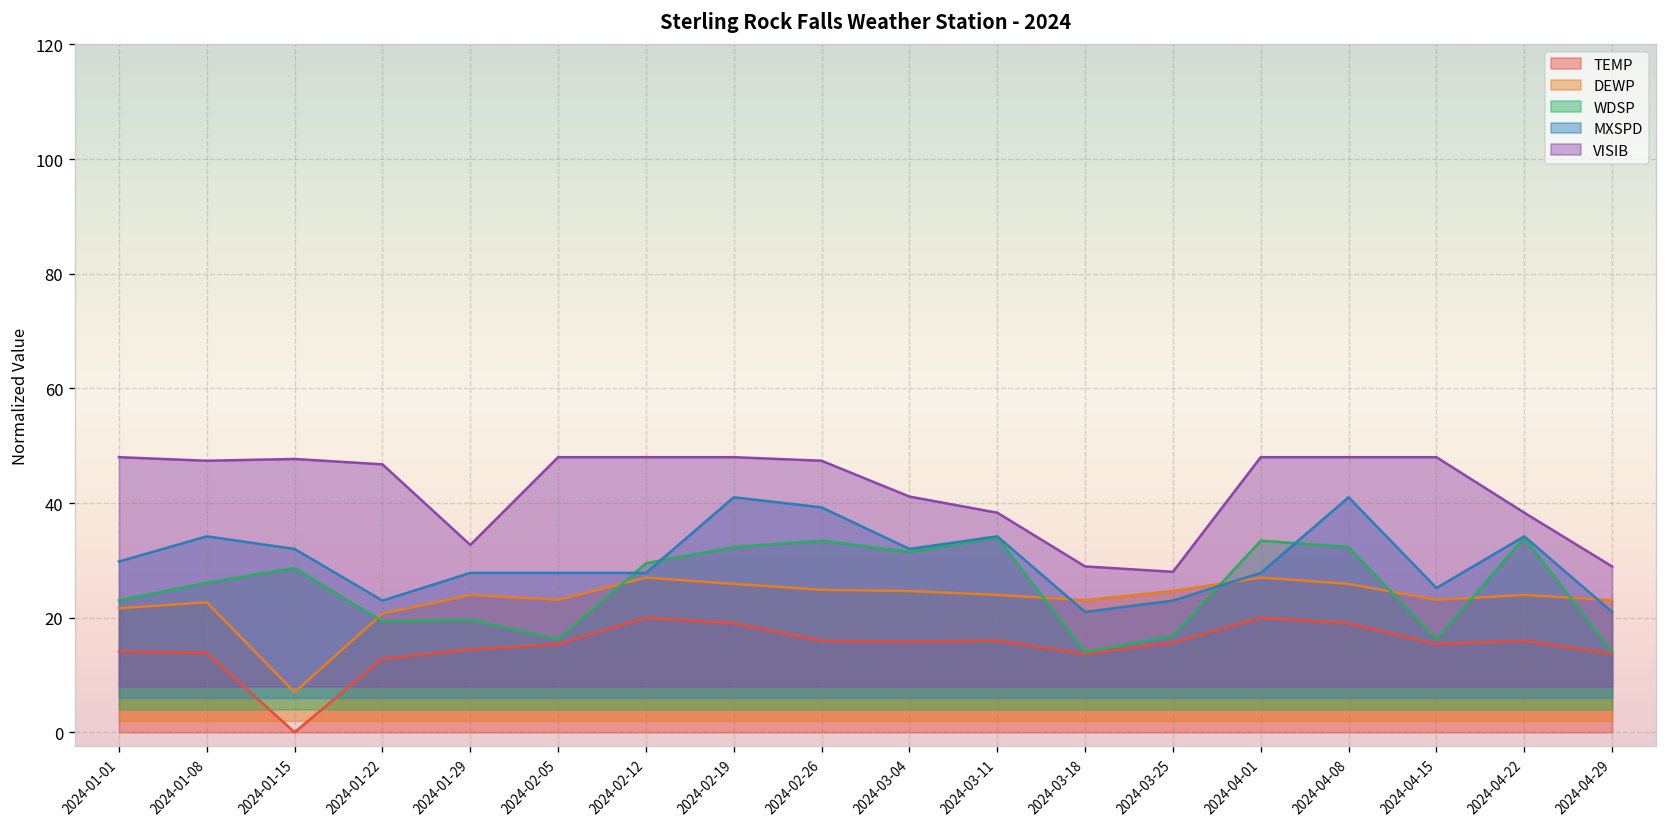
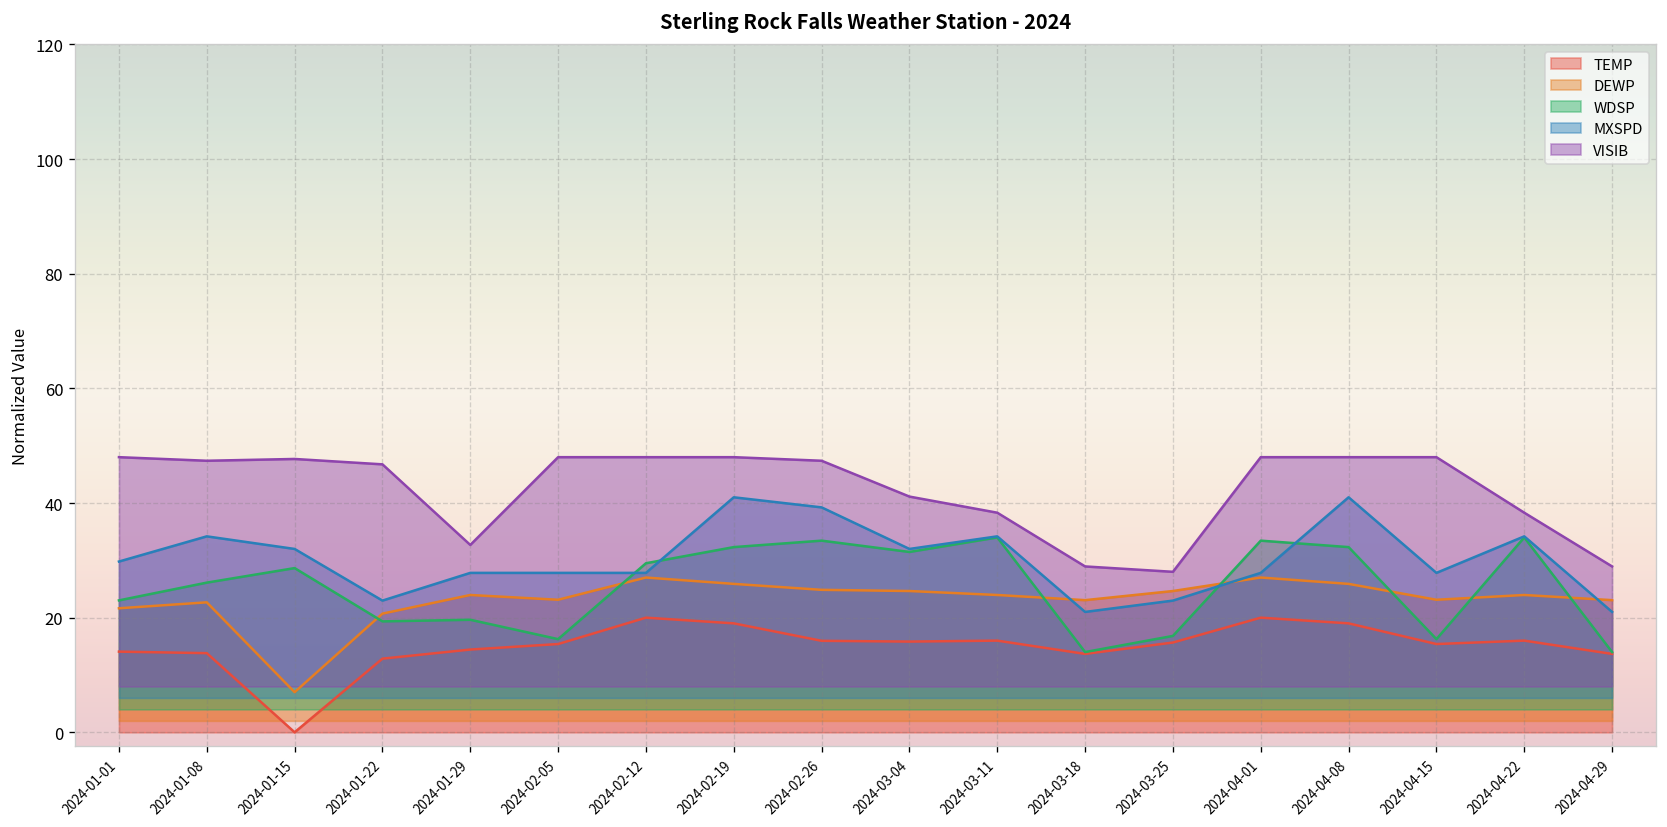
MXSPD, 2024-04-15: 25 -> 28
